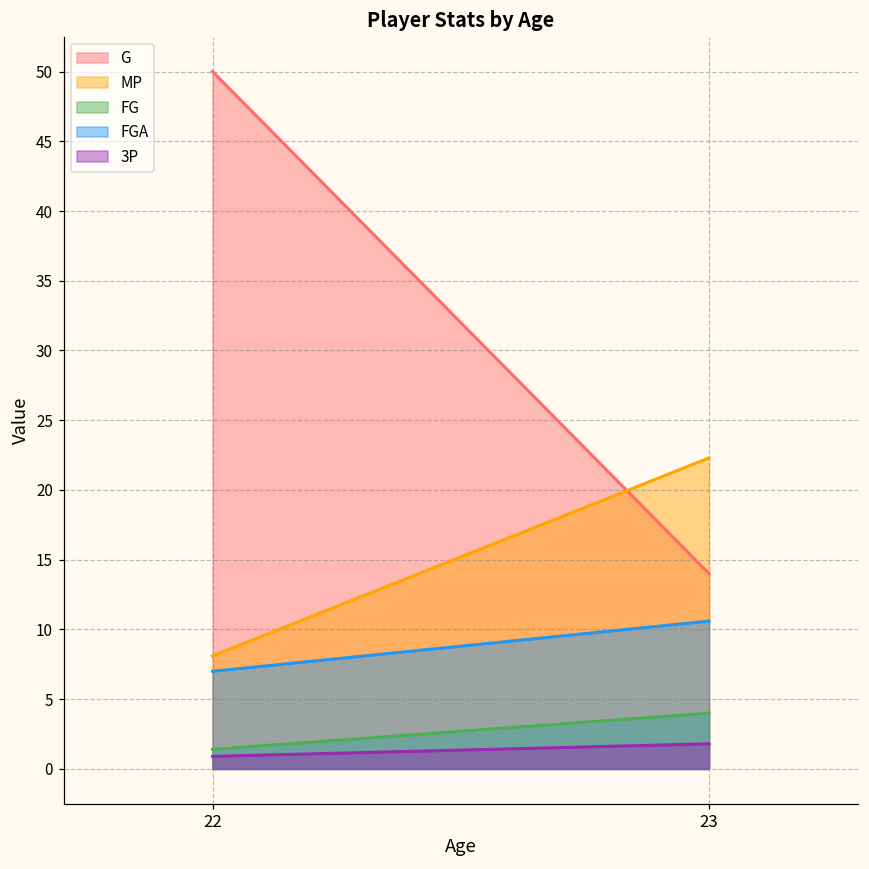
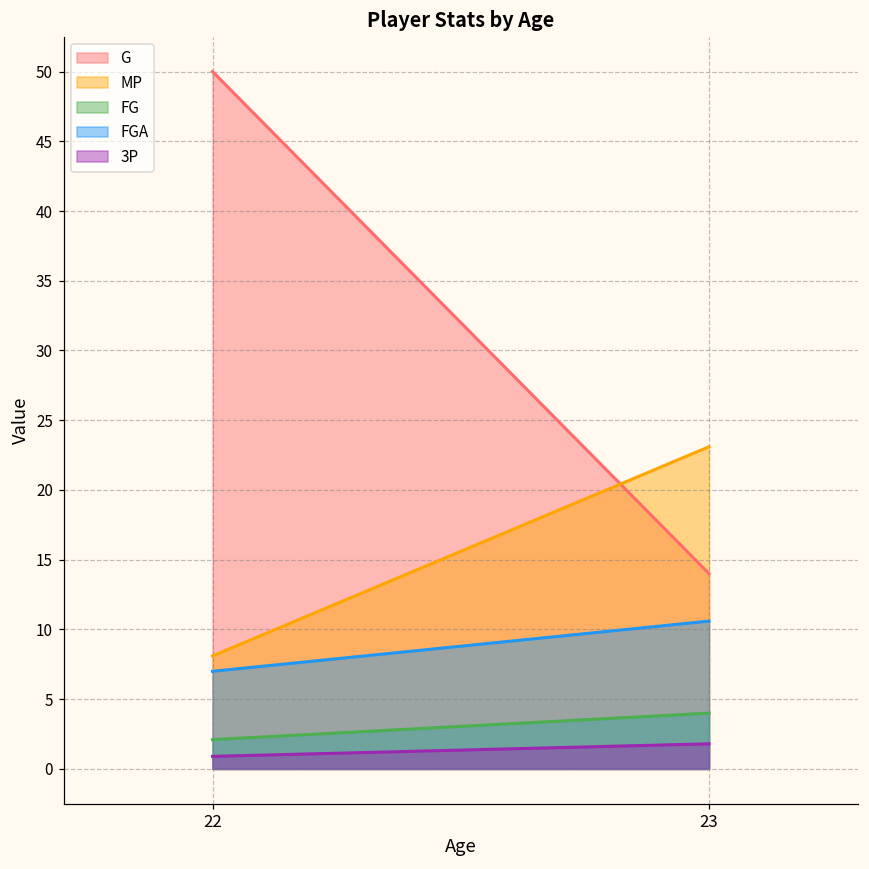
FG, 22: 1.4 -> 2.1
MP, 23: 22.3 -> 23.1
